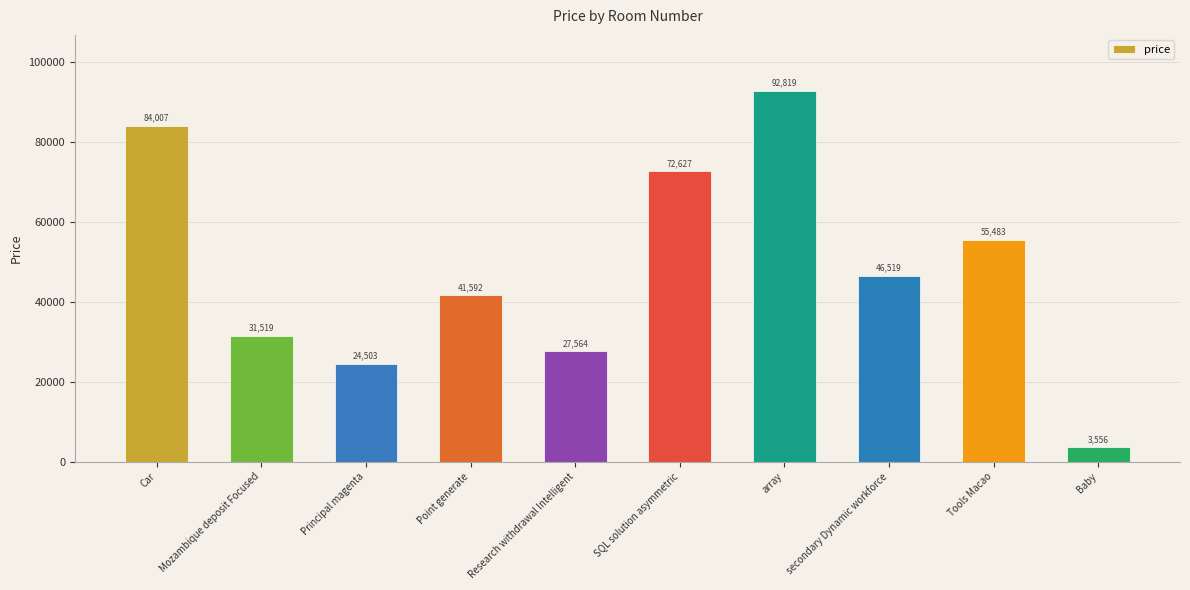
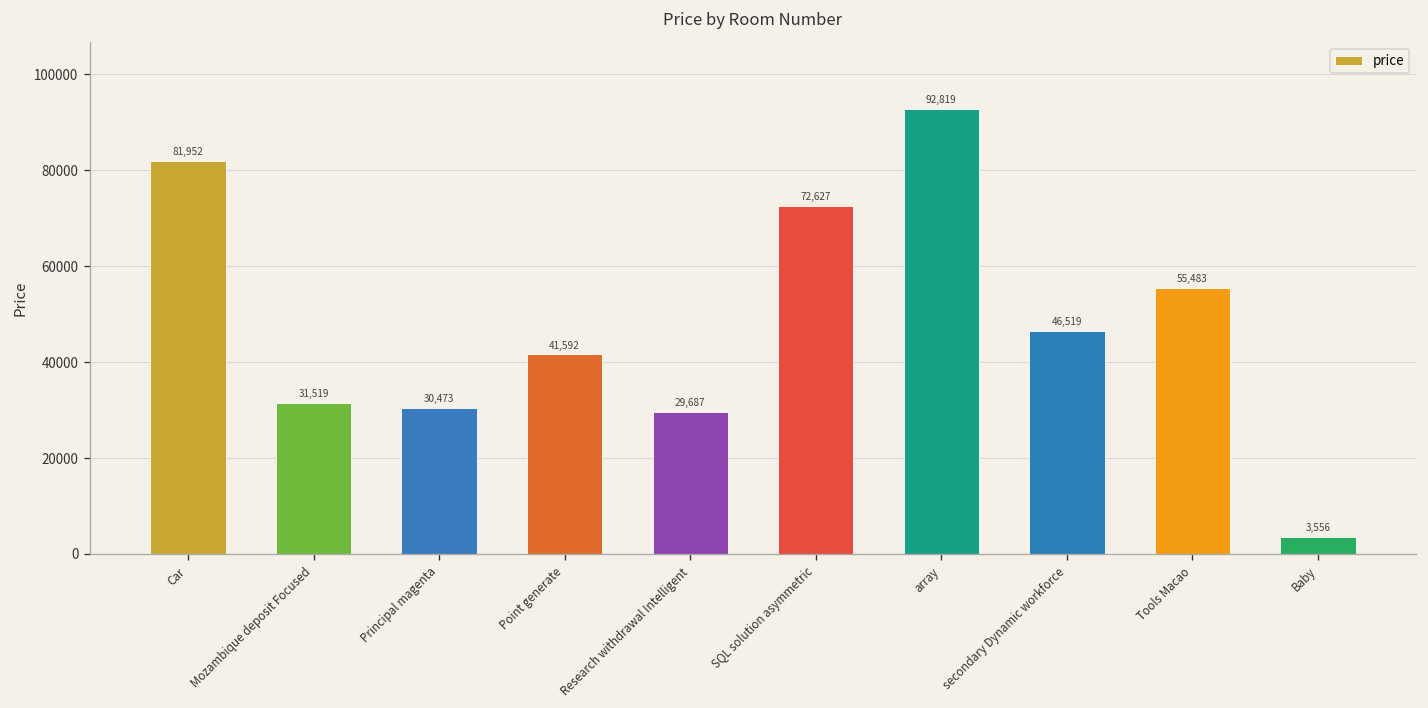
Car: 84,007 -> 81,952
Principal magenta: 24,503 -> 30,473
Research withdrawal Intelligent: 27,564 -> 29,687
